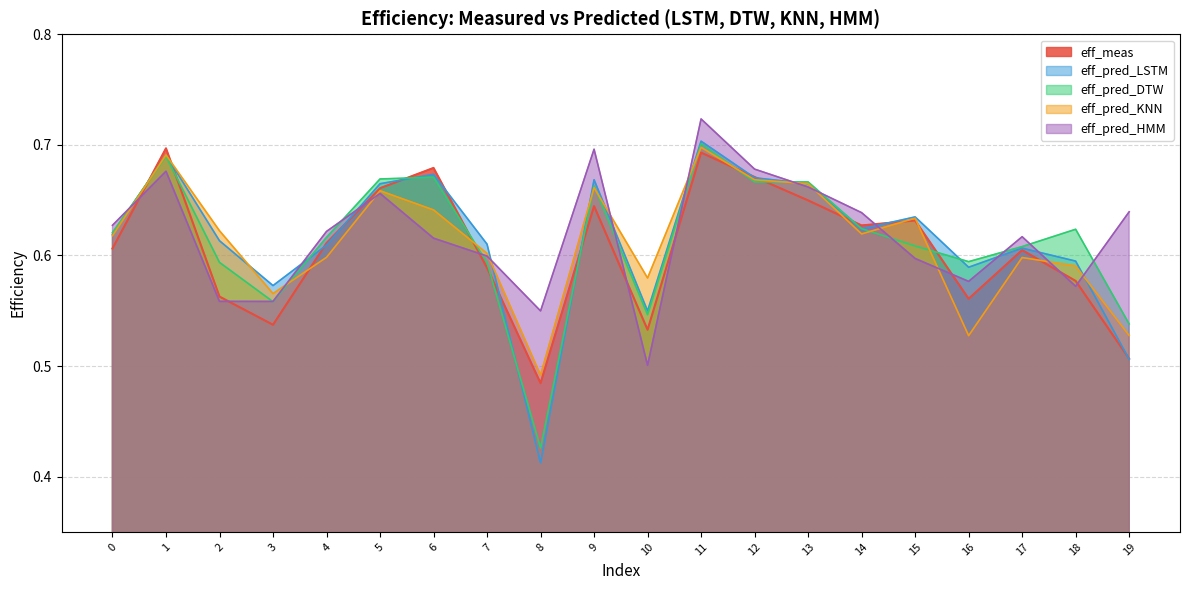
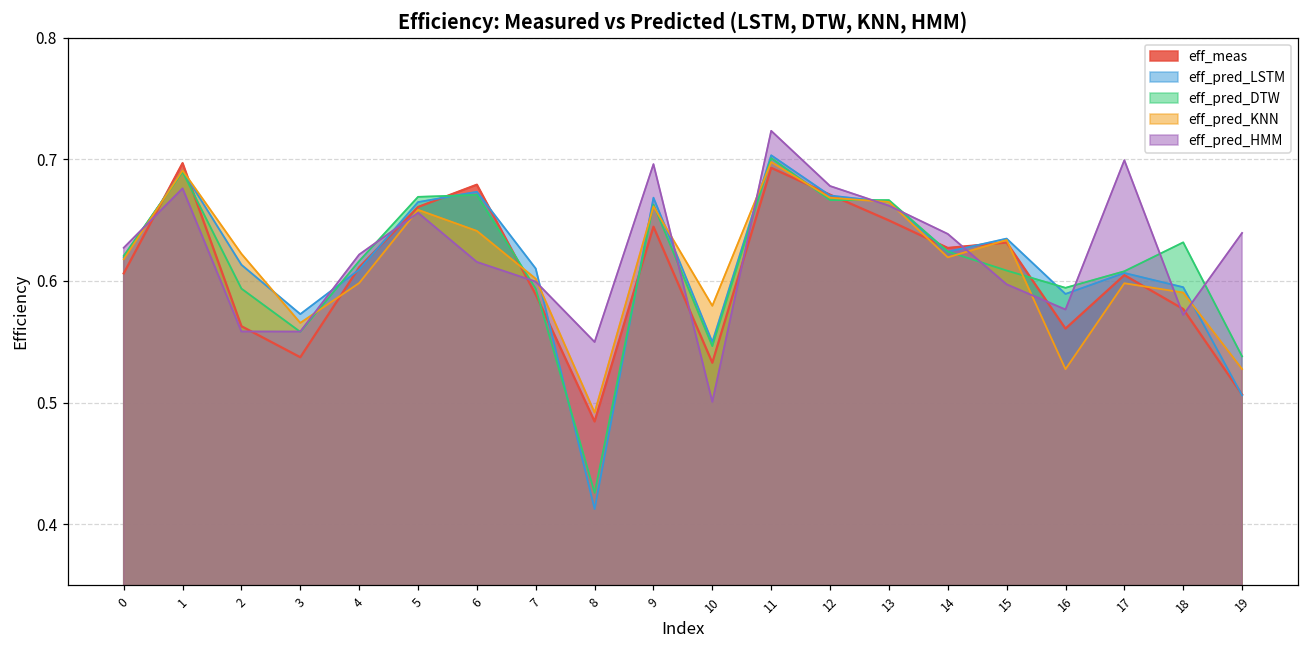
eff_pred_HMM, 17: 0.617 -> 0.699
eff_pred_DTW, 18: 0.624 -> 0.632
